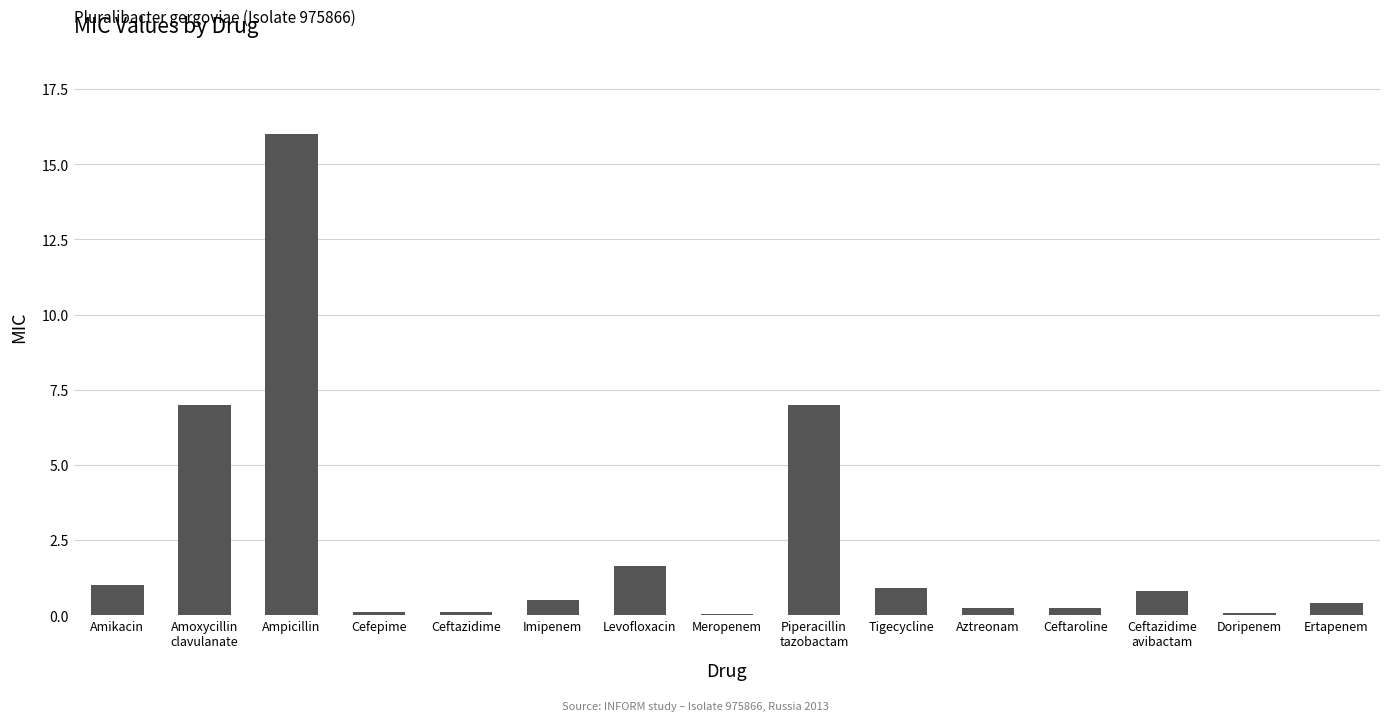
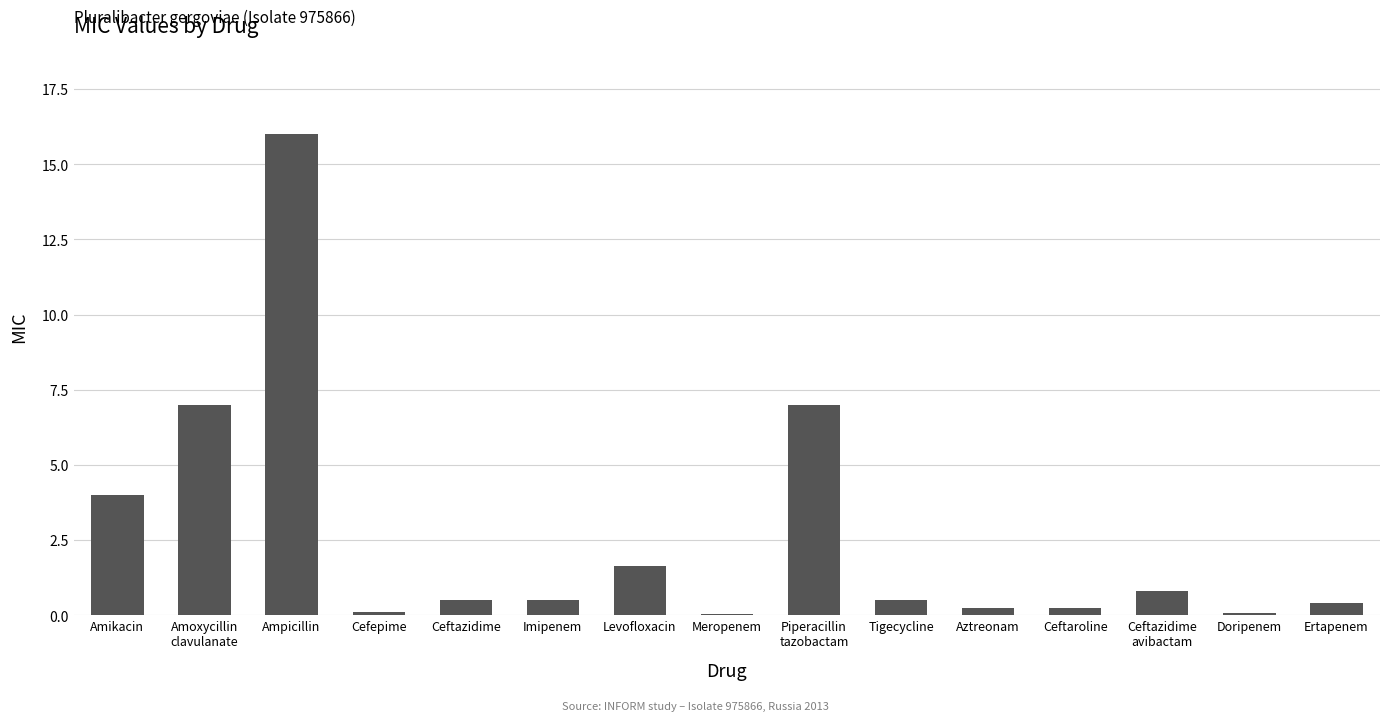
Amikacin: 1 -> 4
Ceftazidime: 0.1 -> 0.5
Tigecycline: 0.9 -> 0.5
